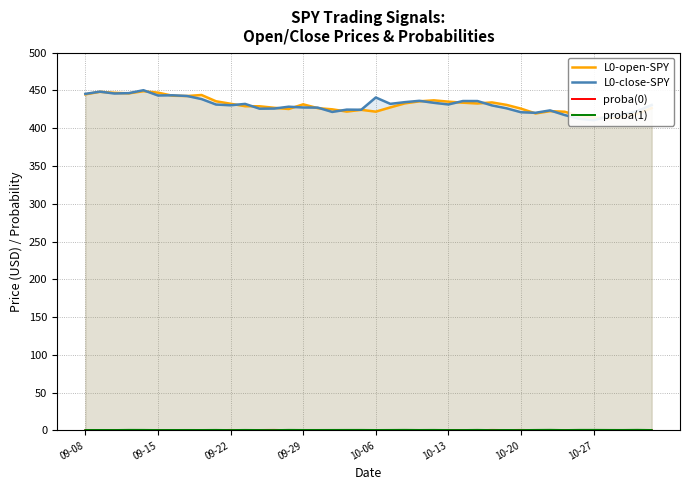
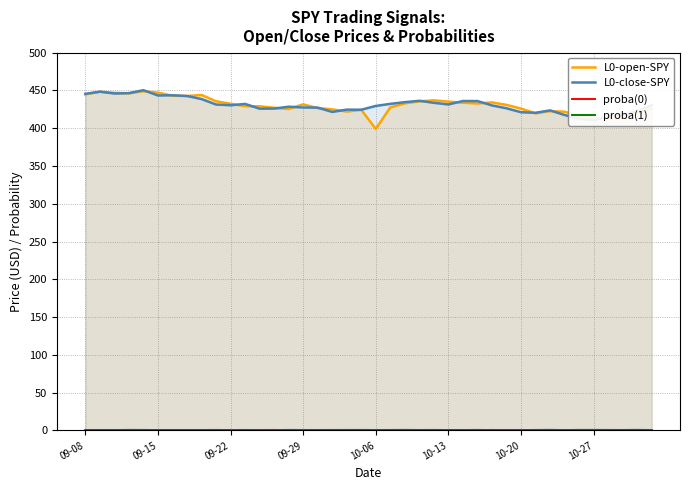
L0-open-SPY, 10-06: 420 -> 400
L0-close-SPY, 10-06: 440 -> 430
